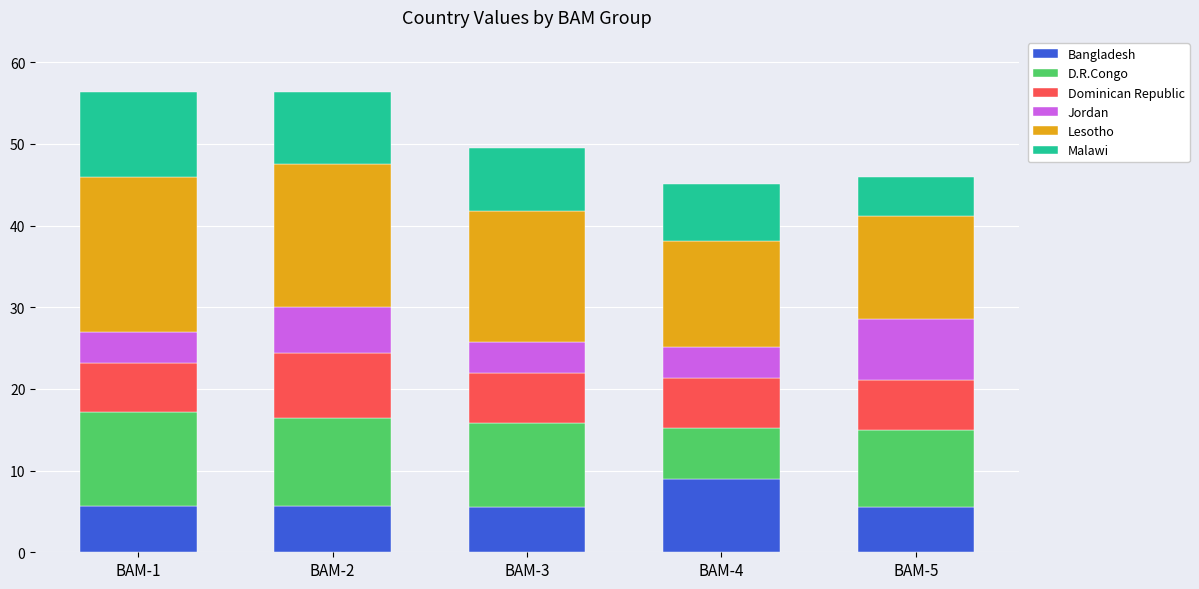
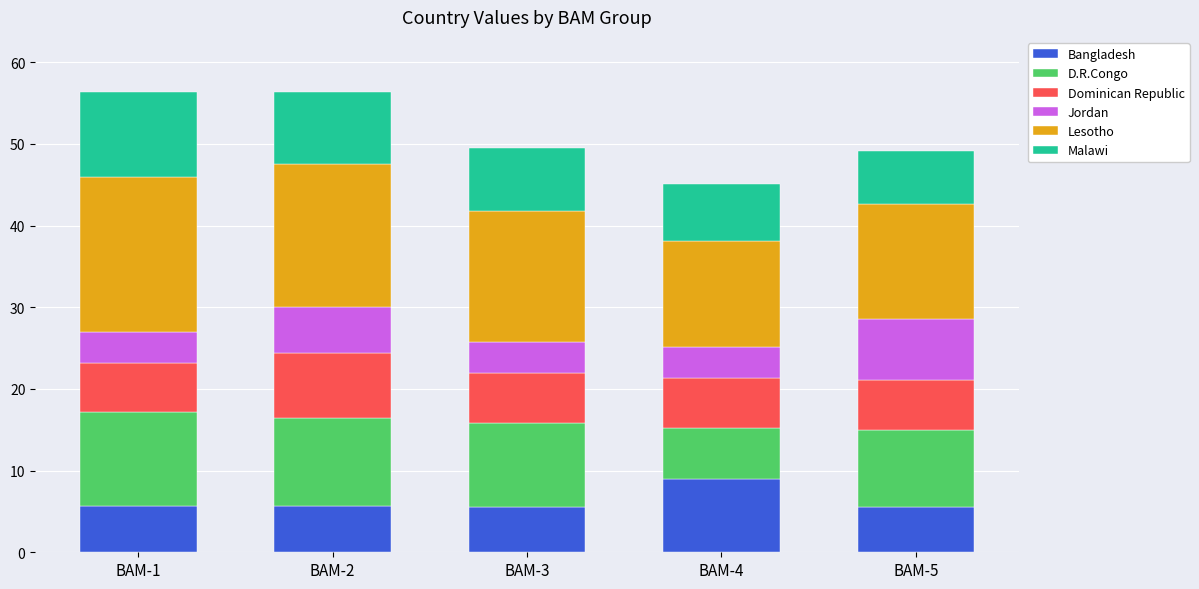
Lesotho, BAM-5: 13 -> 14
Malawi, BAM-5: 5 -> 7
